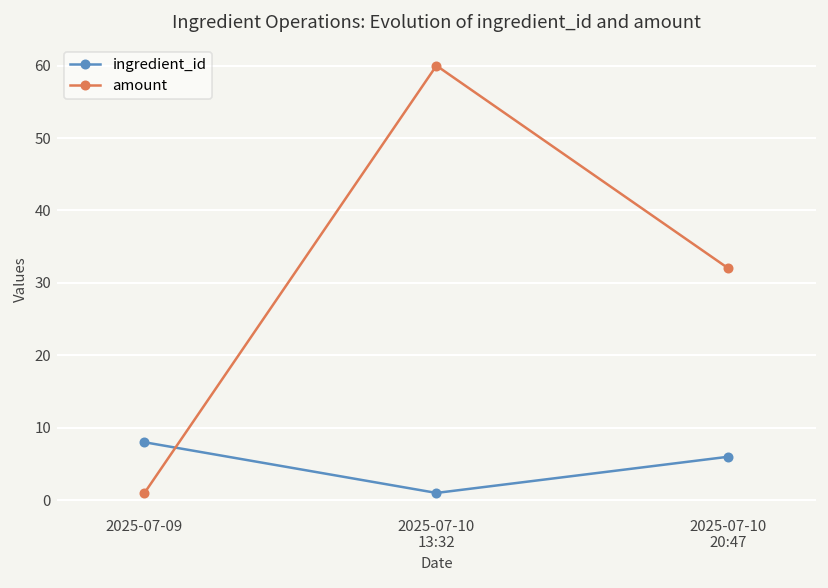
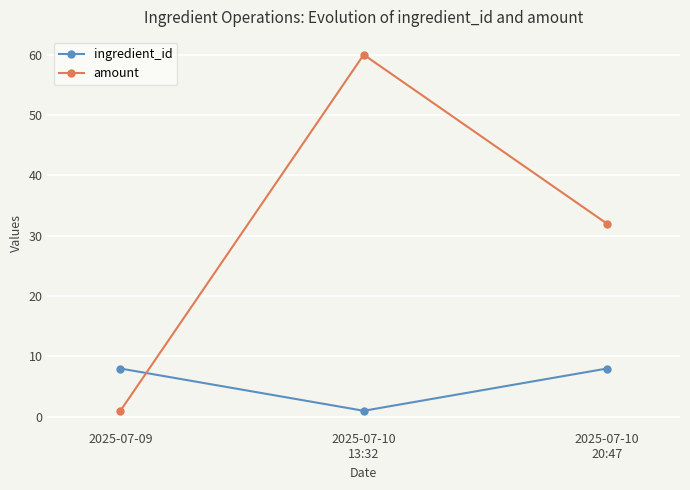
ingredient_id, 2025-07-10 20:47: 6 -> 8
